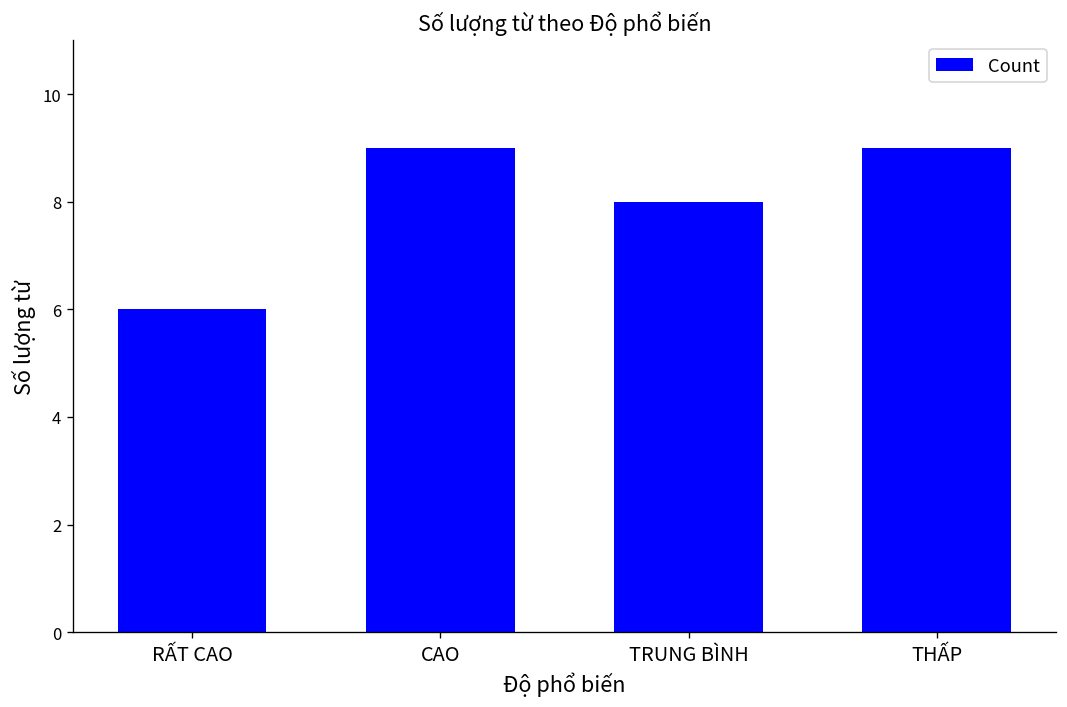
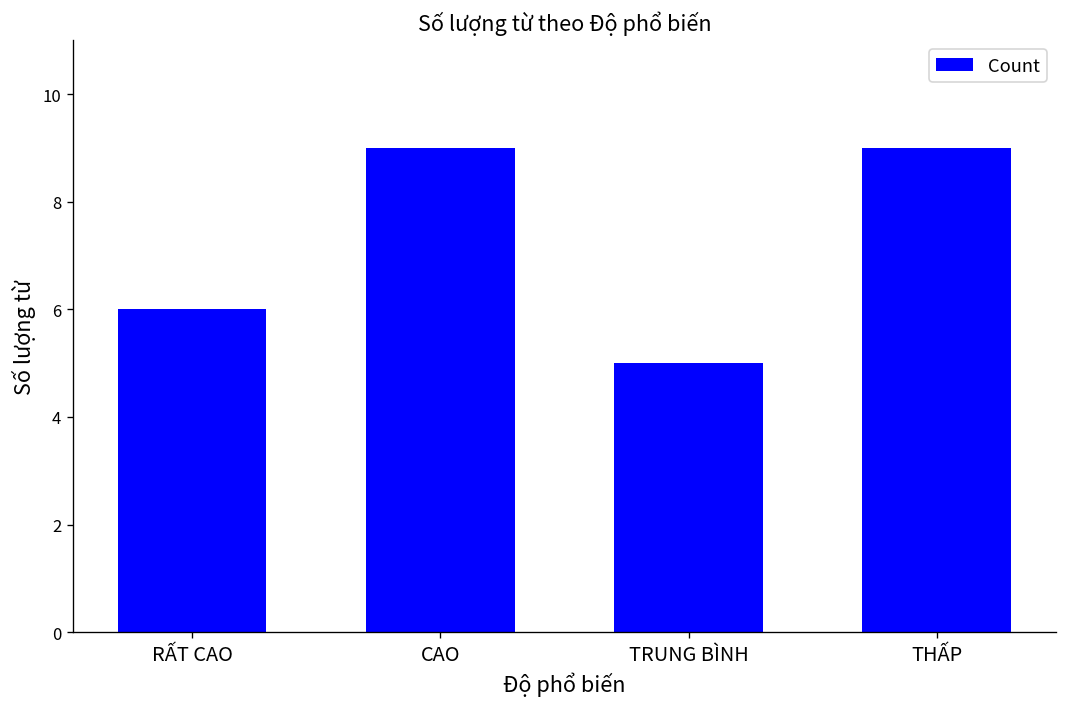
TRUNG BÌNH: 8 -> 5
